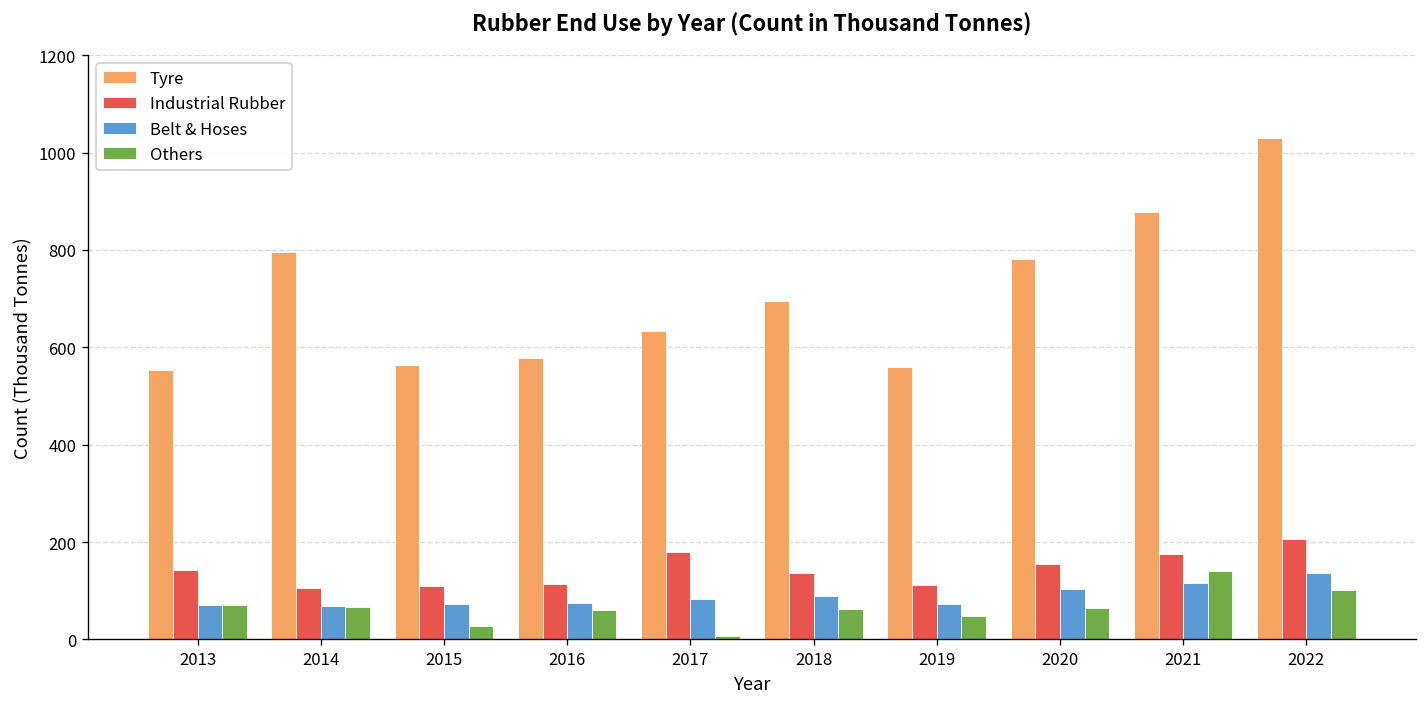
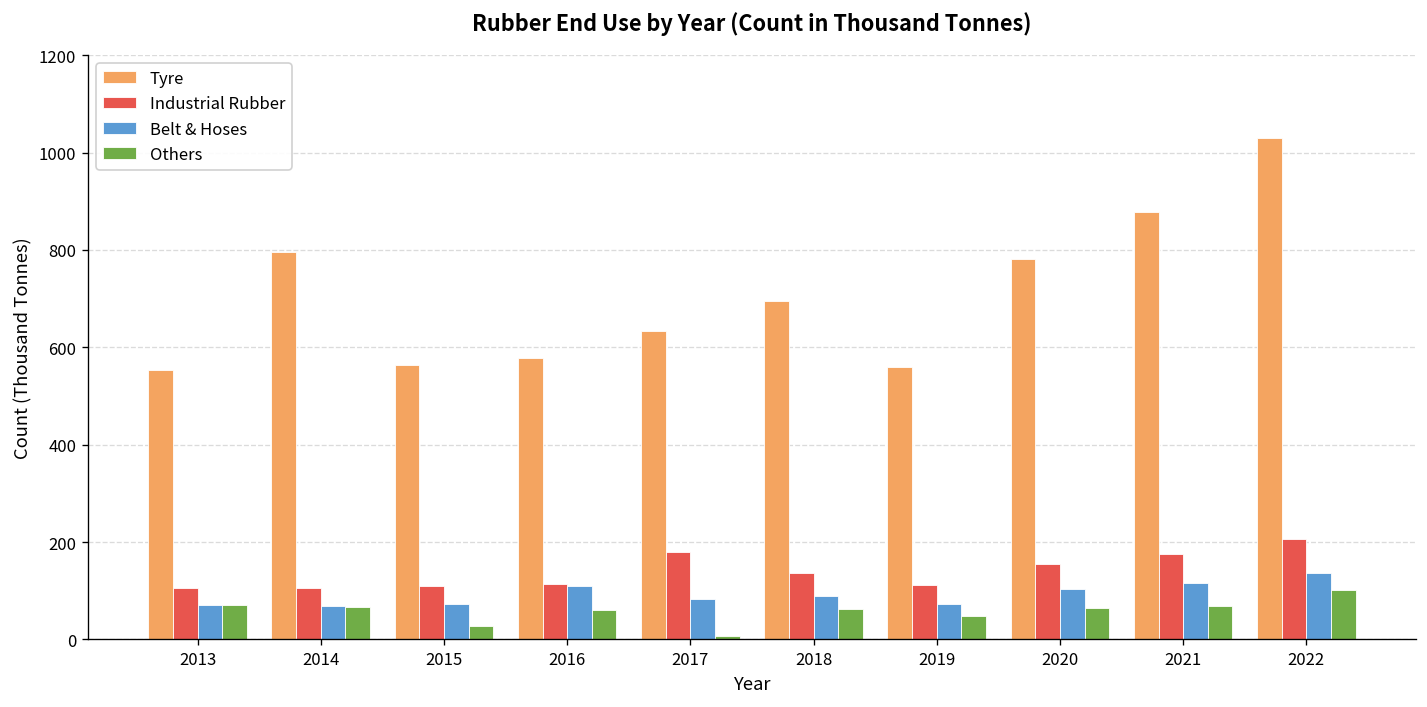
Industrial Rubber, 2013: 140 -> 110
Belt & Hoses, 2016: 70 -> 110
Others, 2021: 140 -> 70
